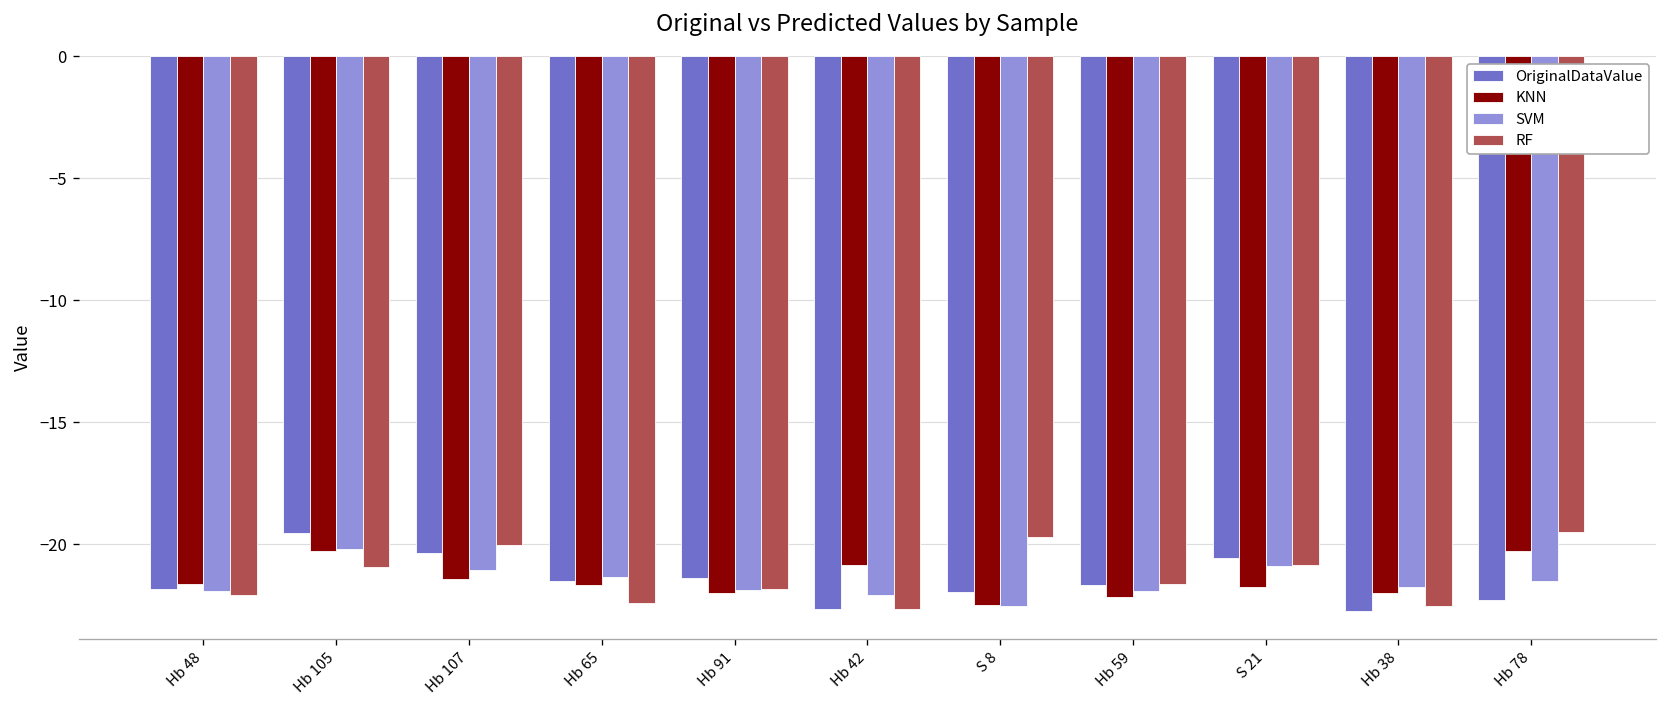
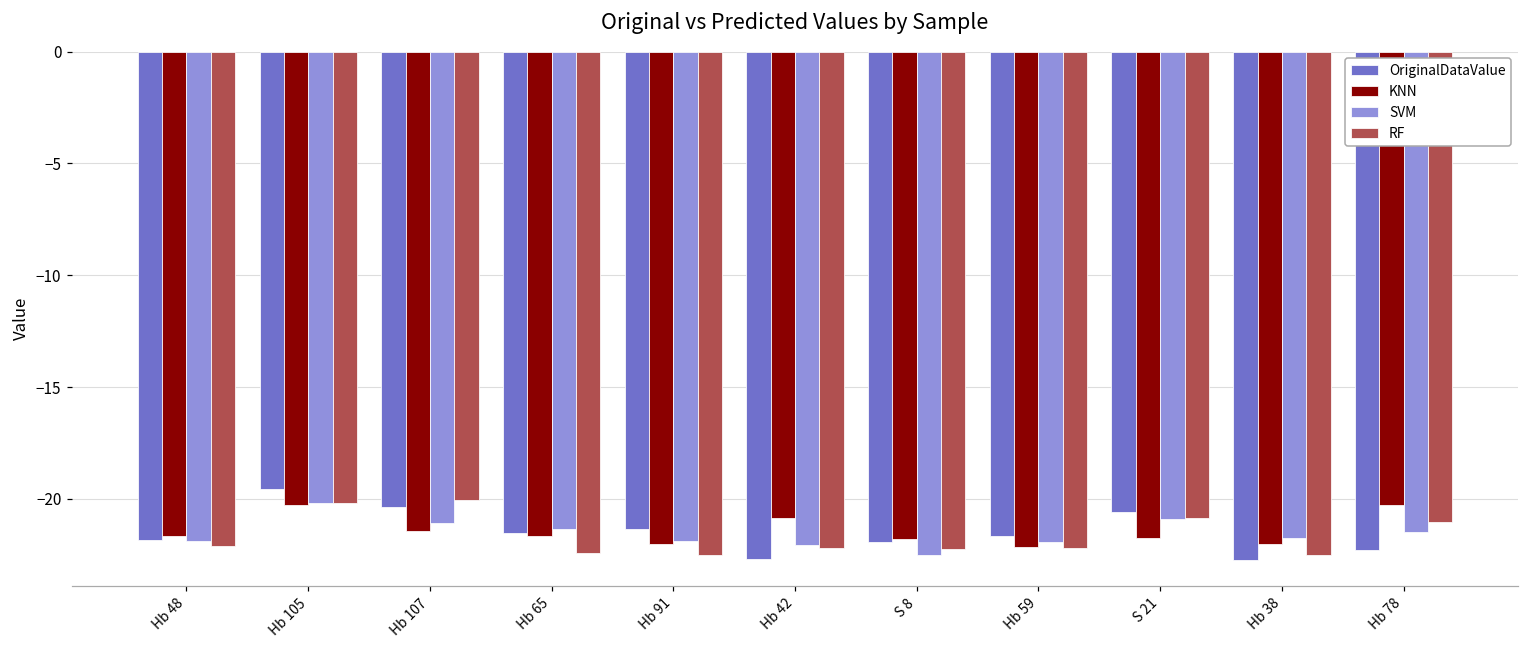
RF, Hb 105: -20.9 -> -20.2
RF, Hb 91: -21.8 -> -22.5
RF, Hb 42: -22.6 -> -22.2
KNN, S 8: -22.5 -> -21.8
RF, S 8: -19.7 -> -22.2
RF, Hb 59: -21.6 -> -22.2
RF, Hb 78: -19.5 -> -21.0
